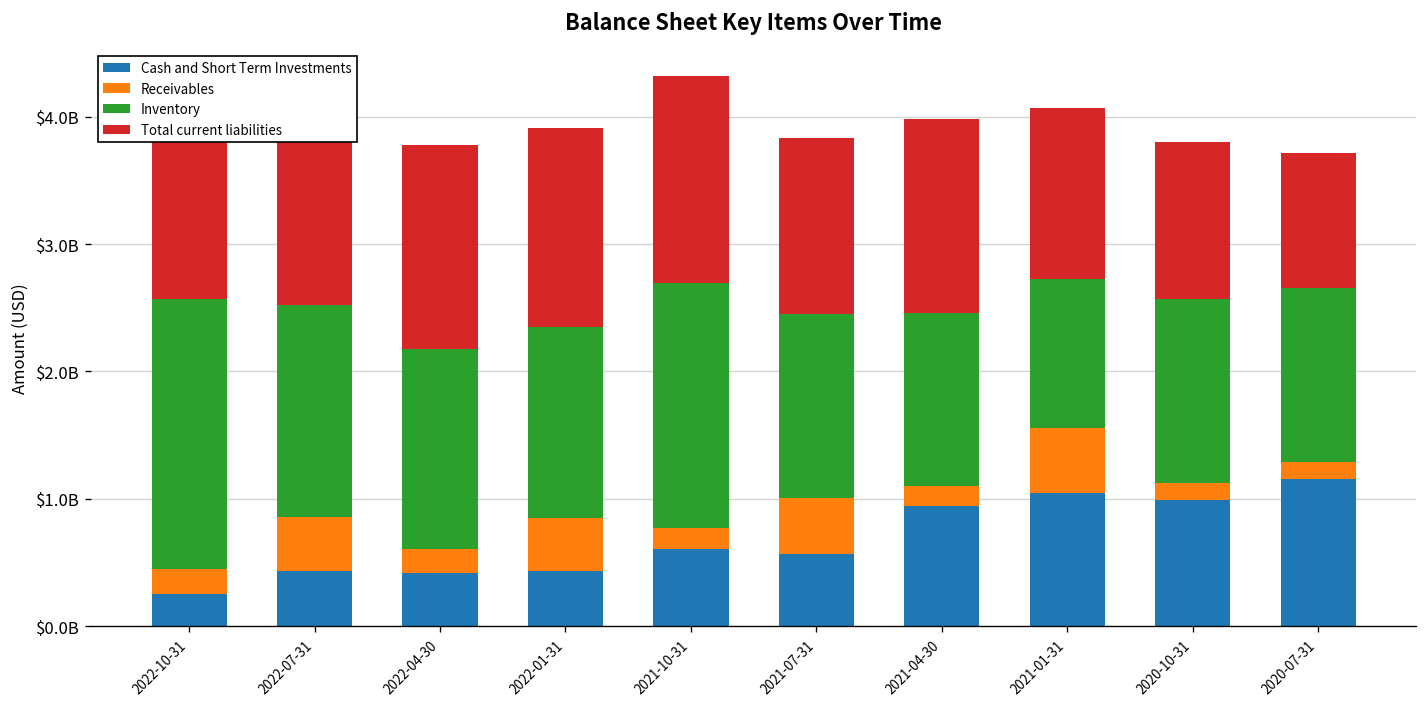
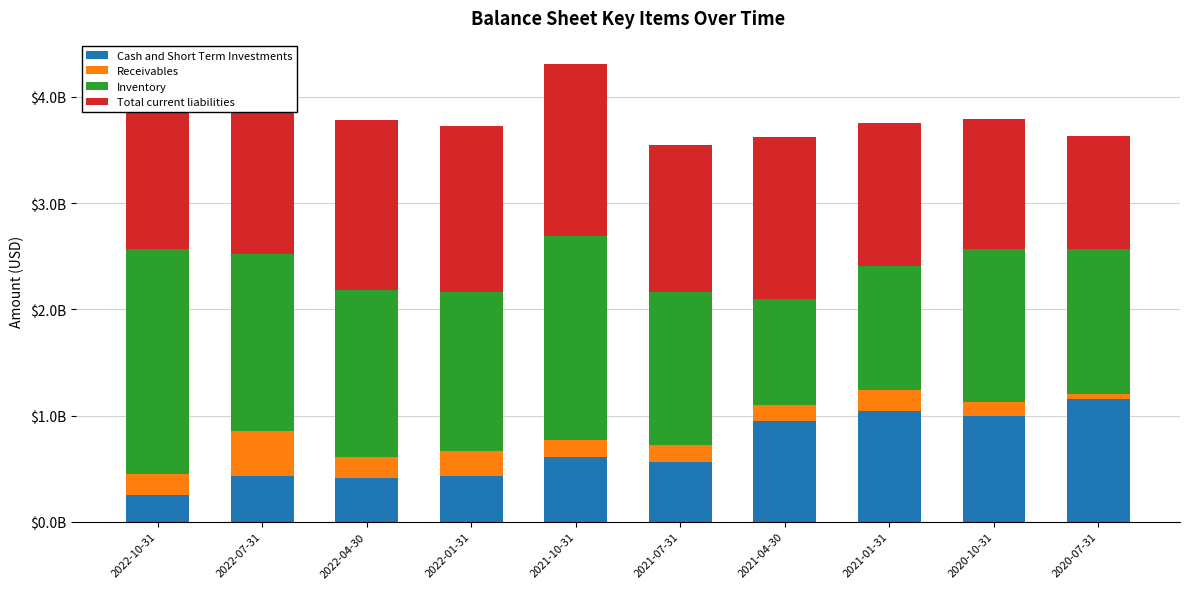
Receivables, 2022-01-31: $420000000 -> $230000000
Receivables, 2021-07-31: $440000000 -> $150000000
Inventory, 2021-04-30: $1350000000 -> $1000000000
Receivables, 2021-01-31: $510000000 -> $190000000
Receivables, 2020-07-31: $130000000 -> $40000000
